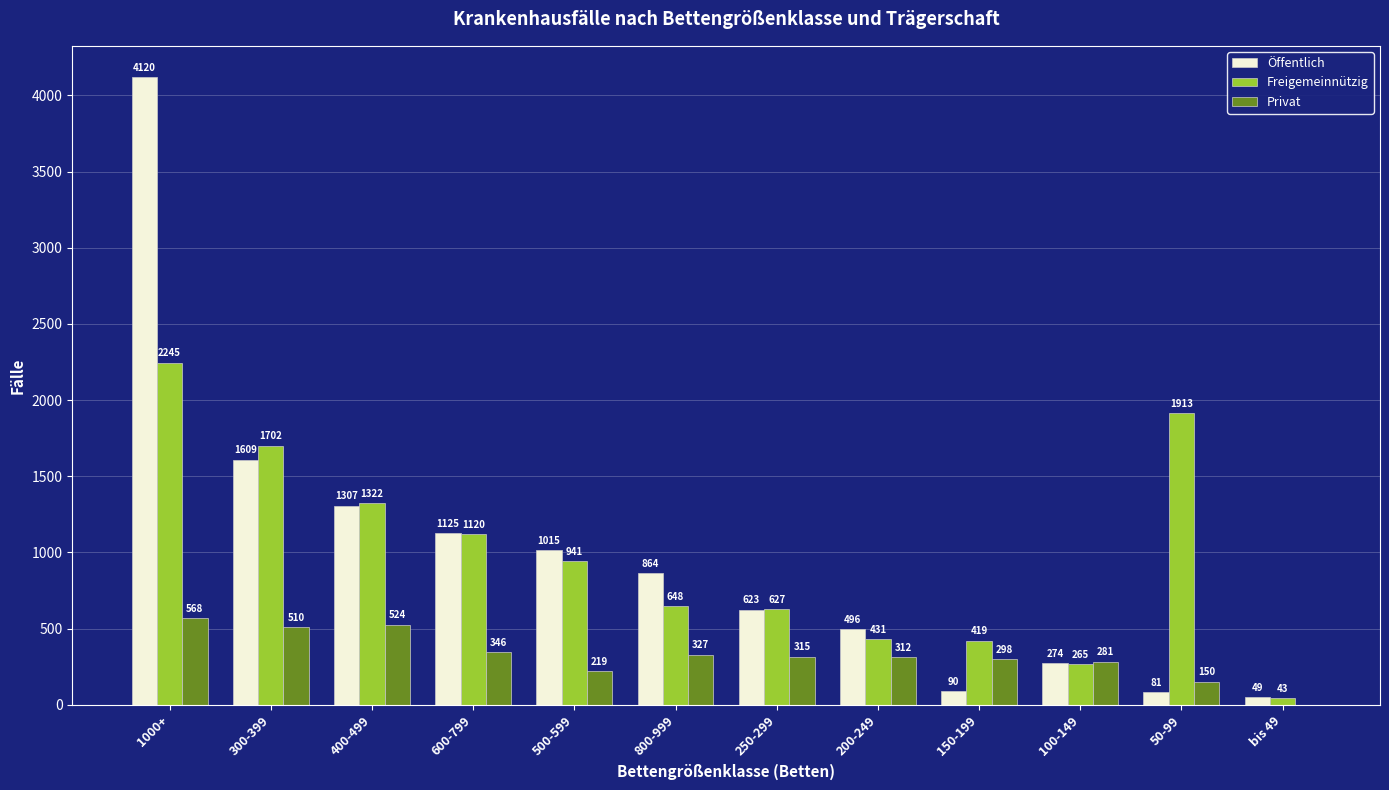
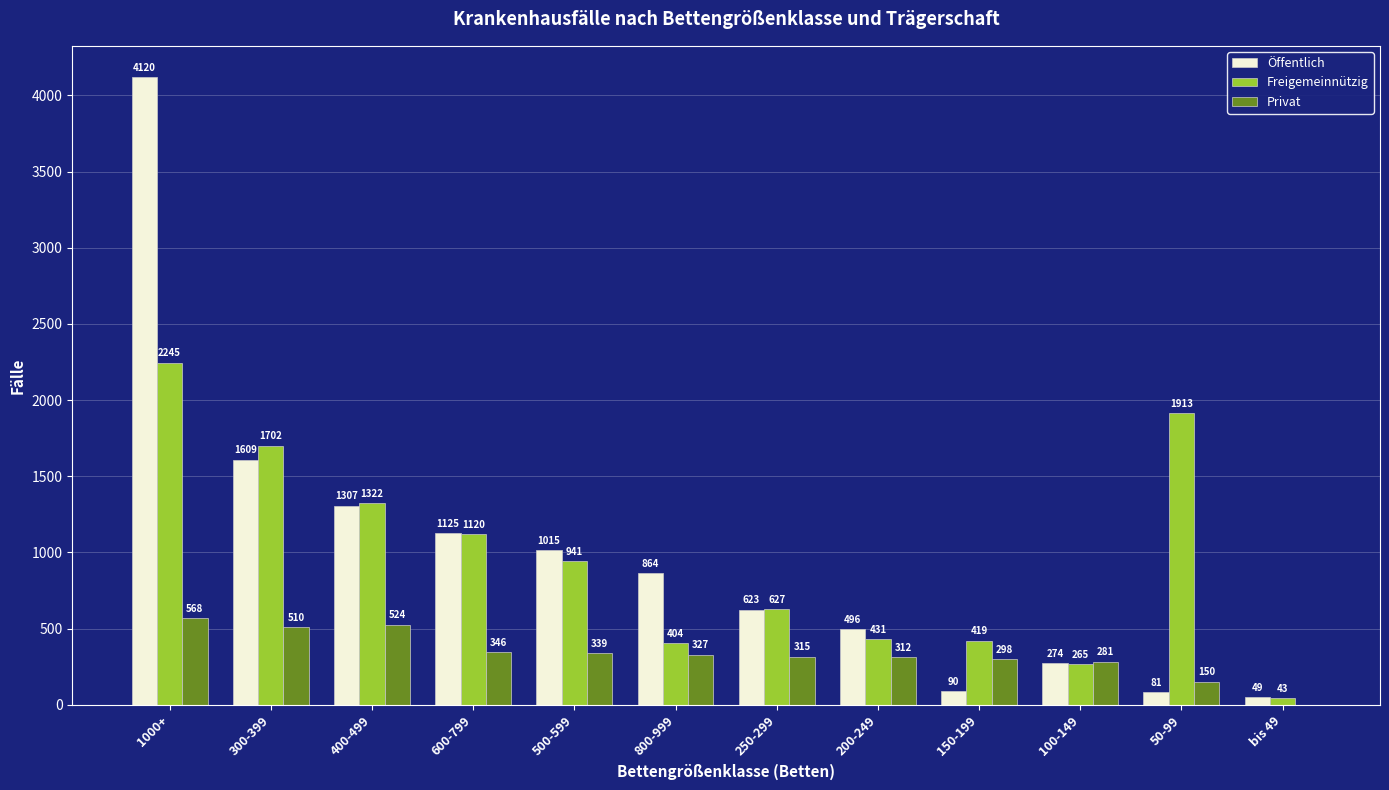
Privat, 500-599: 219 -> 339
Freigemeinnützig, 800-999: 648 -> 404
